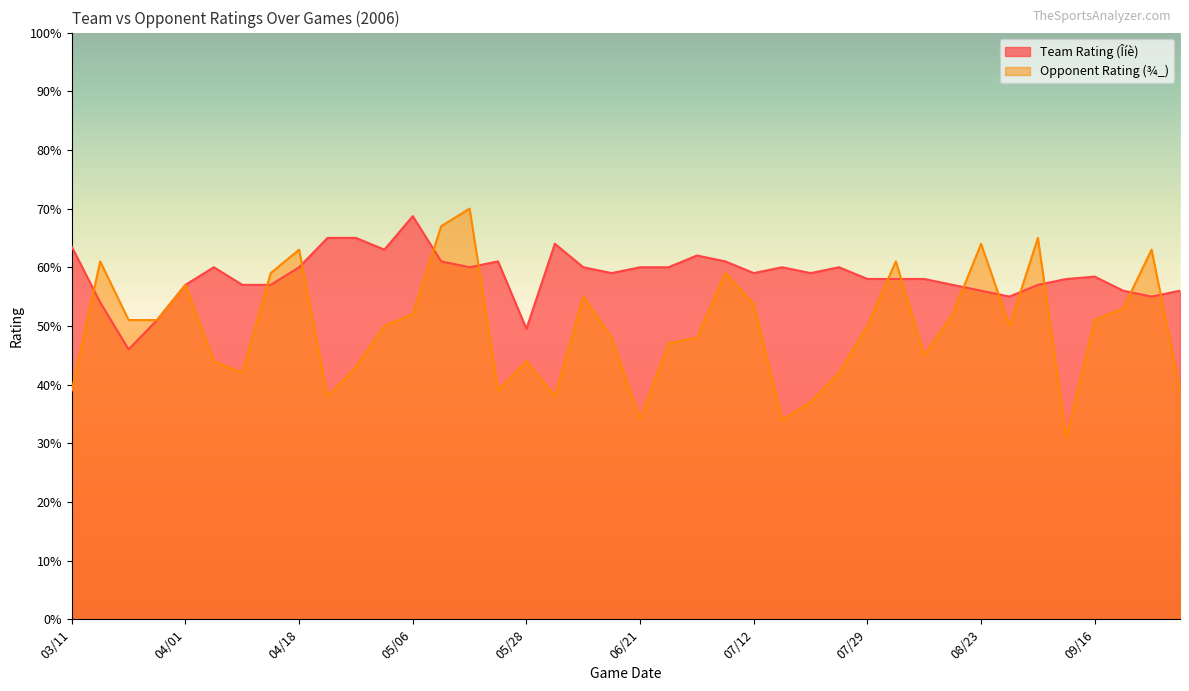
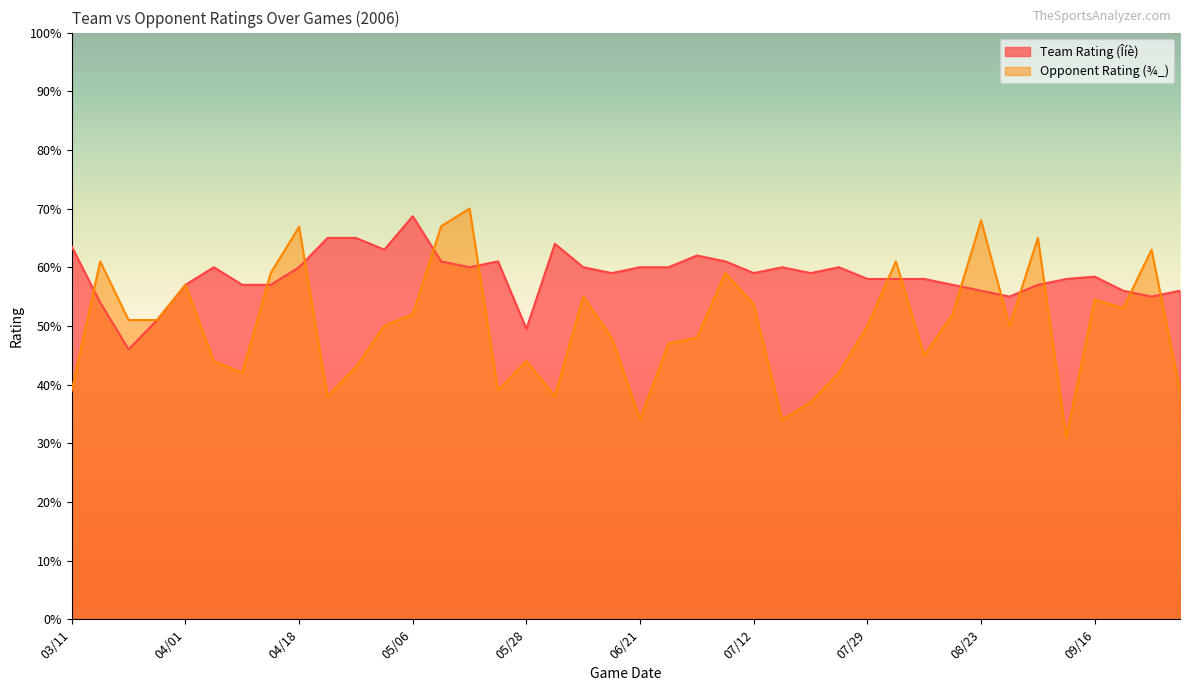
Opponent Rating (¾_), 04/18: 63% -> 67%
Opponent Rating (¾_), 08/23: 64% -> 68%
Opponent Rating (¾_), 09/16: 51% -> 55%
